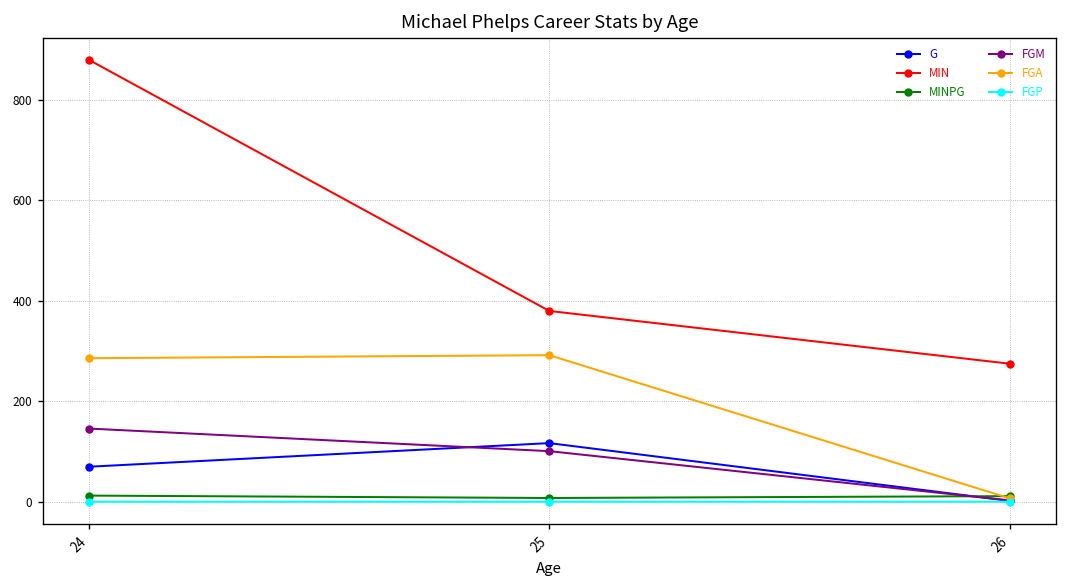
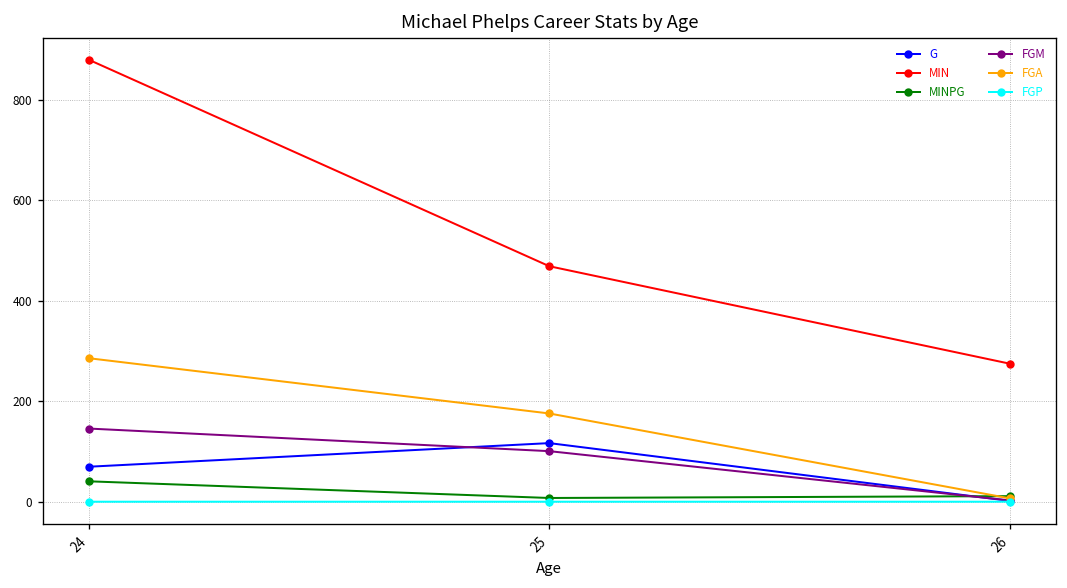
MINPG, 24: 10 -> 40
MIN, 25: 380 -> 470
FGA, 25: 290 -> 180
